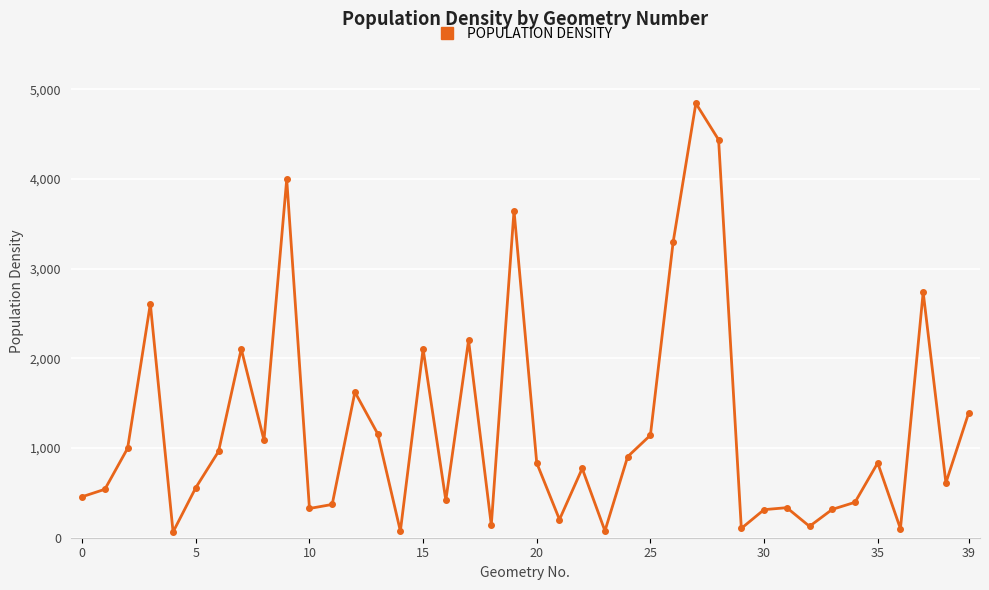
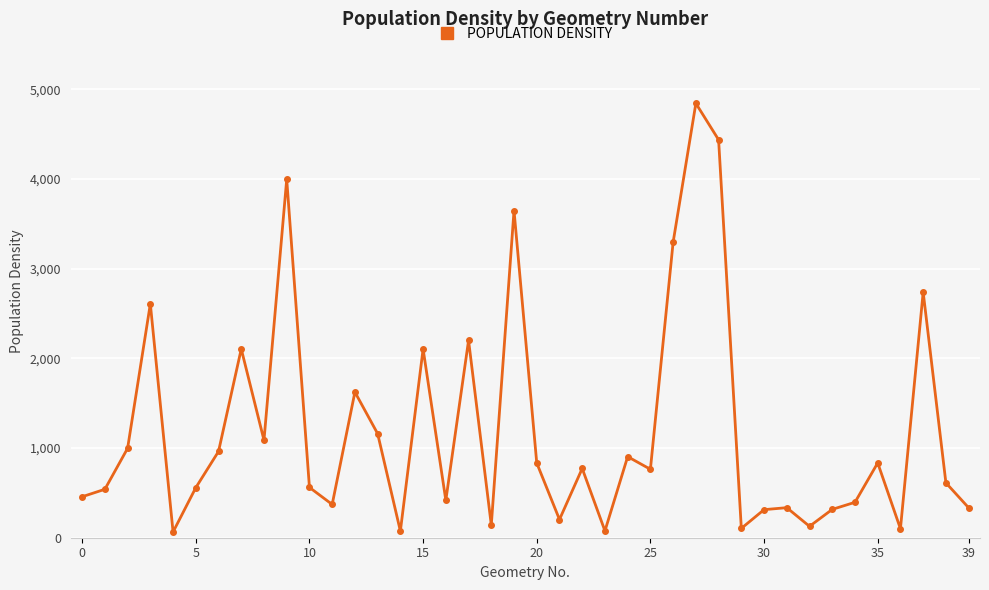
10: 300 -> 600
25: 1,100 -> 800
39: 1,400 -> 300
